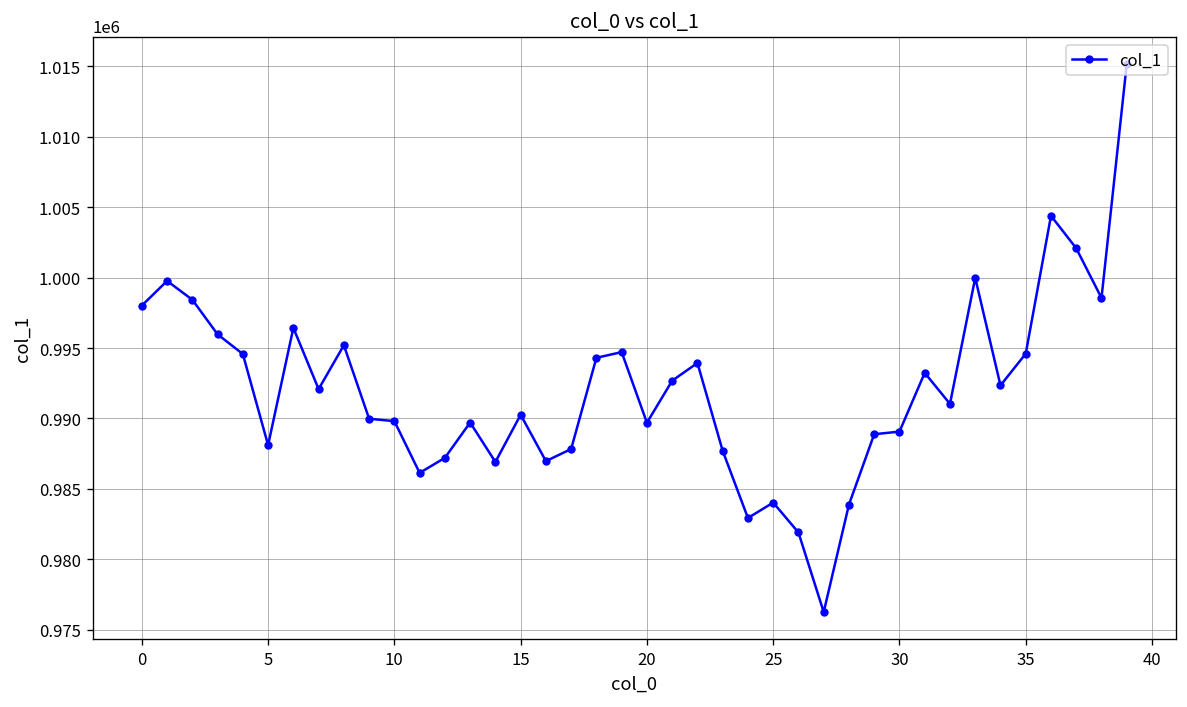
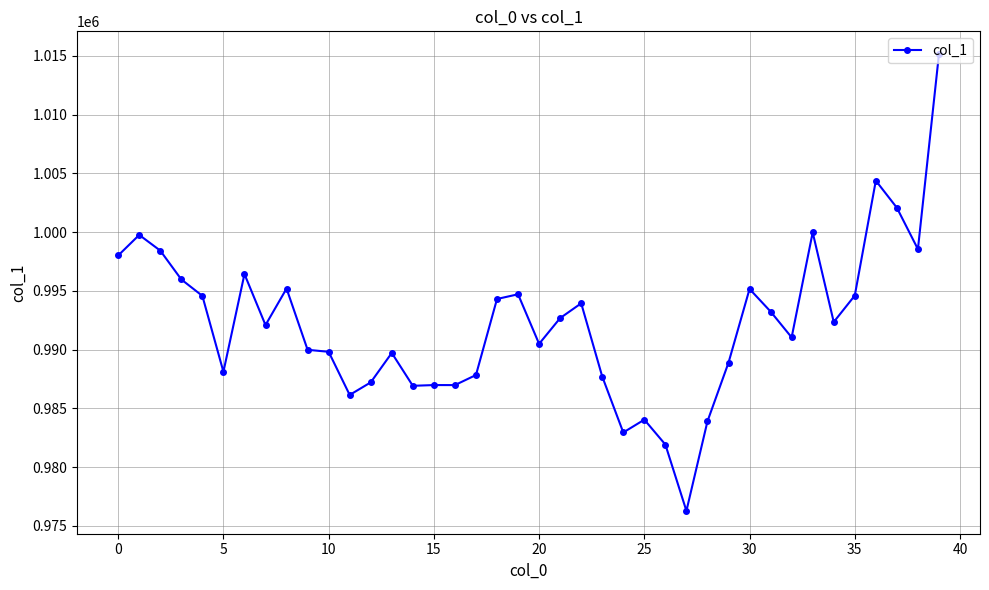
15: 990300 -> 987000
20: 989700 -> 990500
30: 989100 -> 995200
